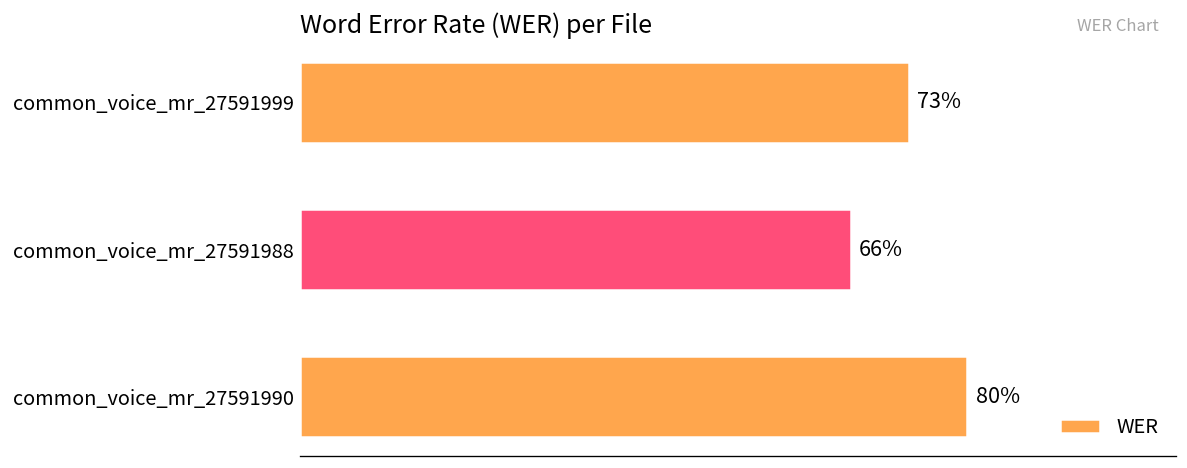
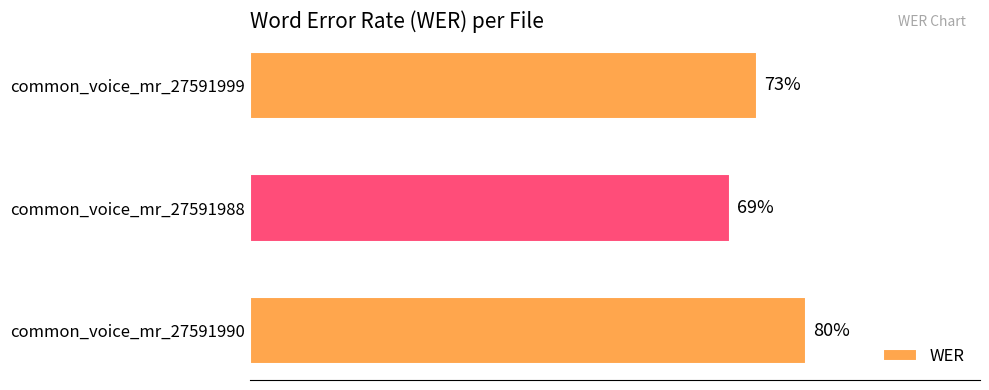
common_voice_mr_27591988: 66% -> 69%
